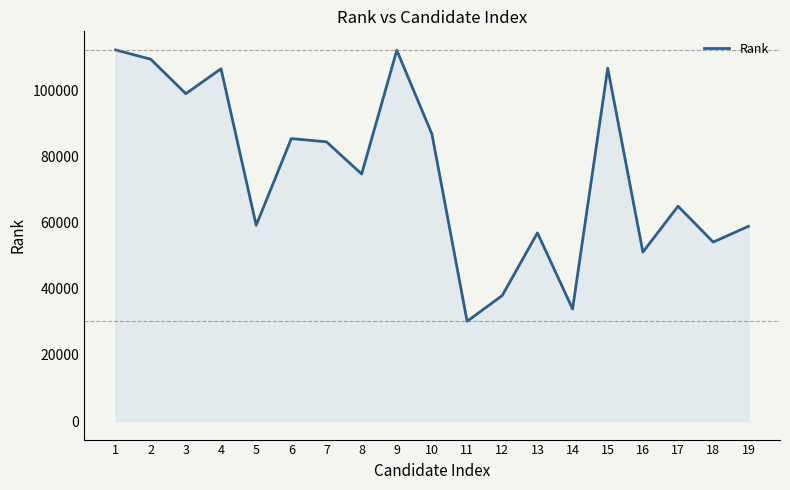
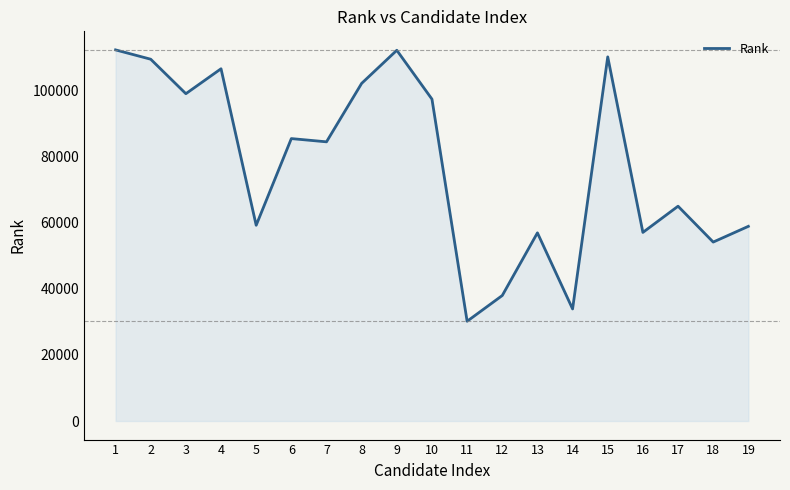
8: 75000 -> 102000
10: 87000 -> 97000
15: 107000 -> 110000
16: 51000 -> 57000
